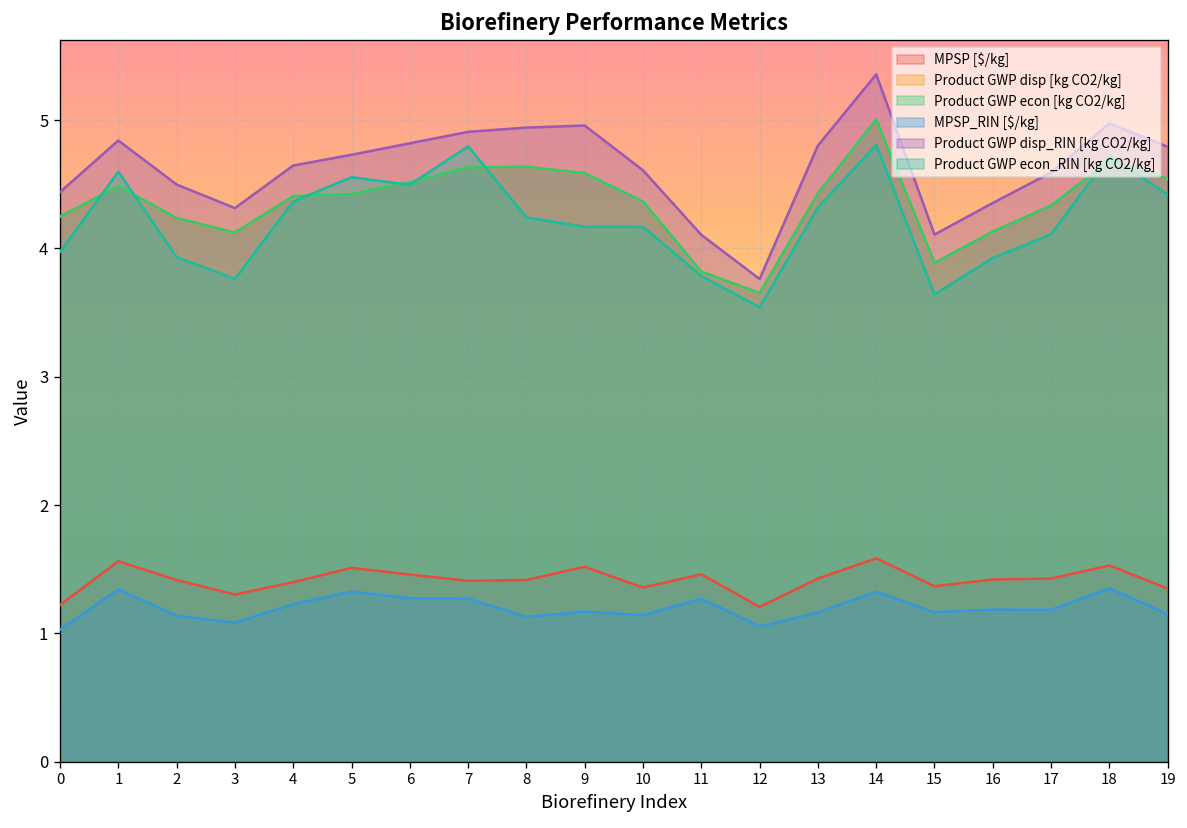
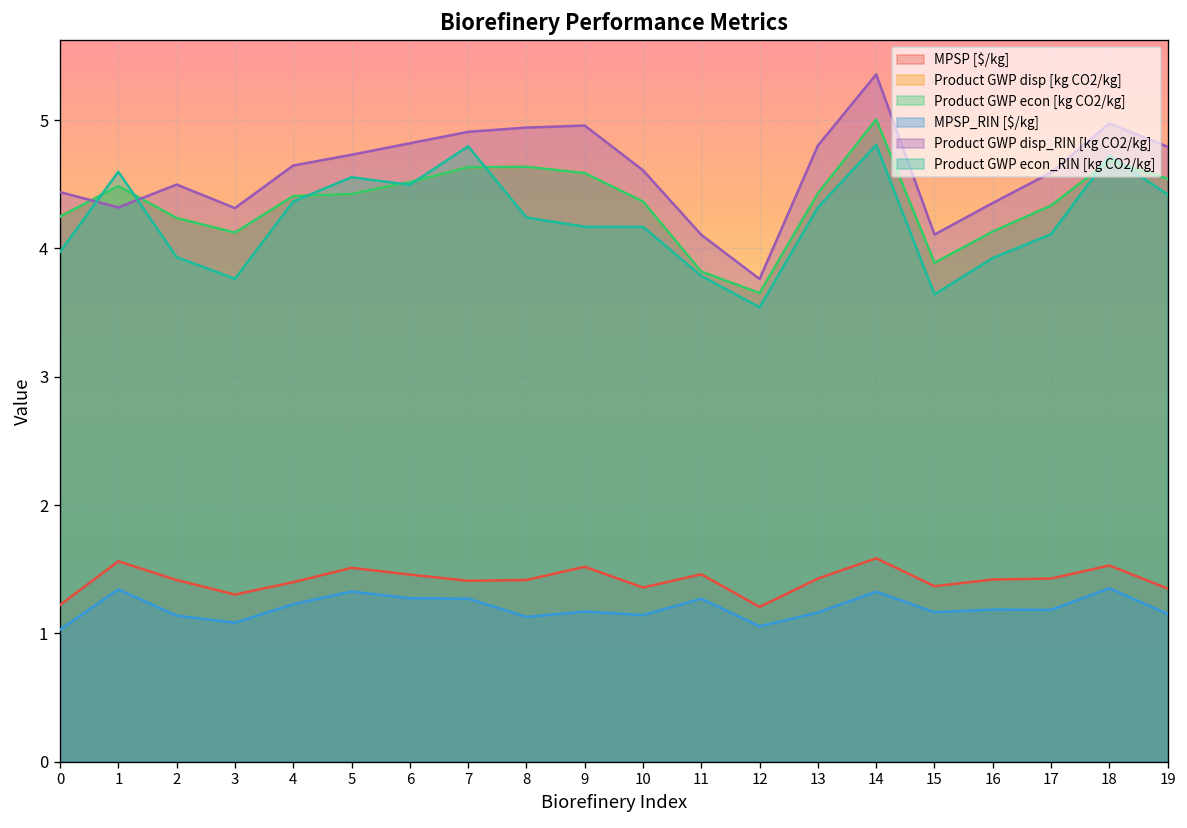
Product GWP disp_RIN [kg CO2/kg], 1: 4.84 -> 4.32
